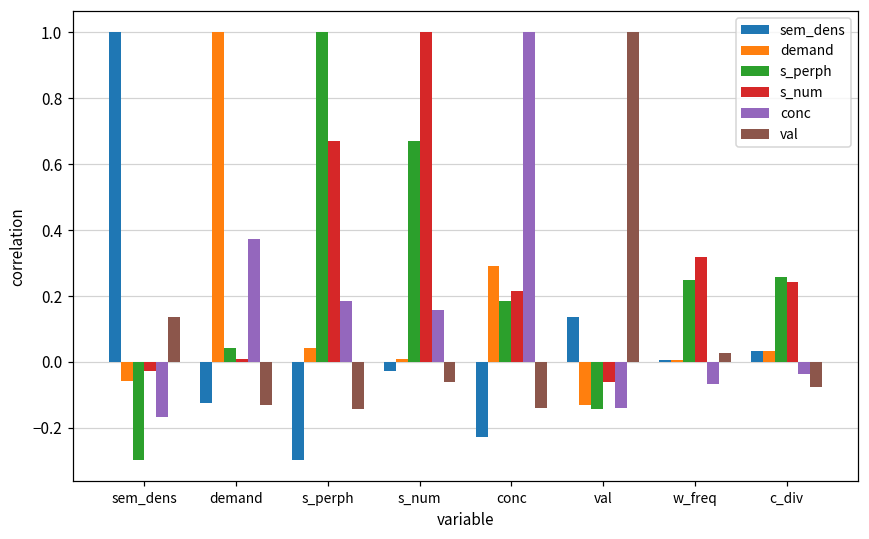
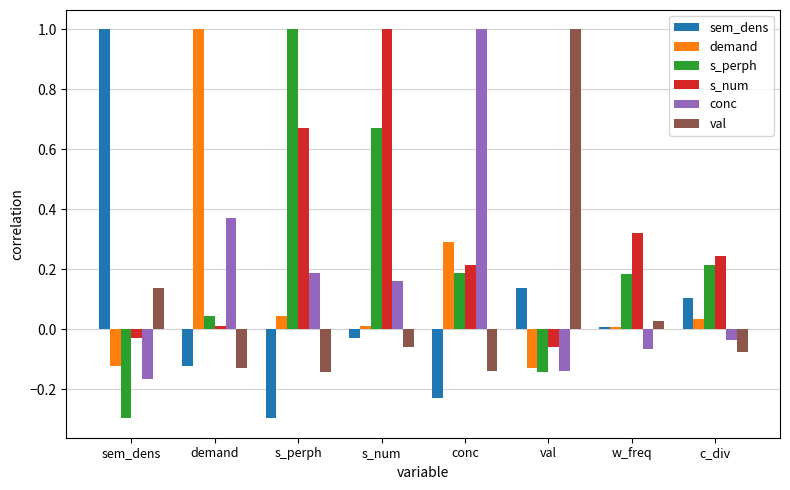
demand, sem_dens: -0.06 -> -0.12
s_perph, w_freq: 0.25 -> 0.18
sem_dens, c_div: 0.03 -> 0.10
s_perph, c_div: 0.26 -> 0.21
